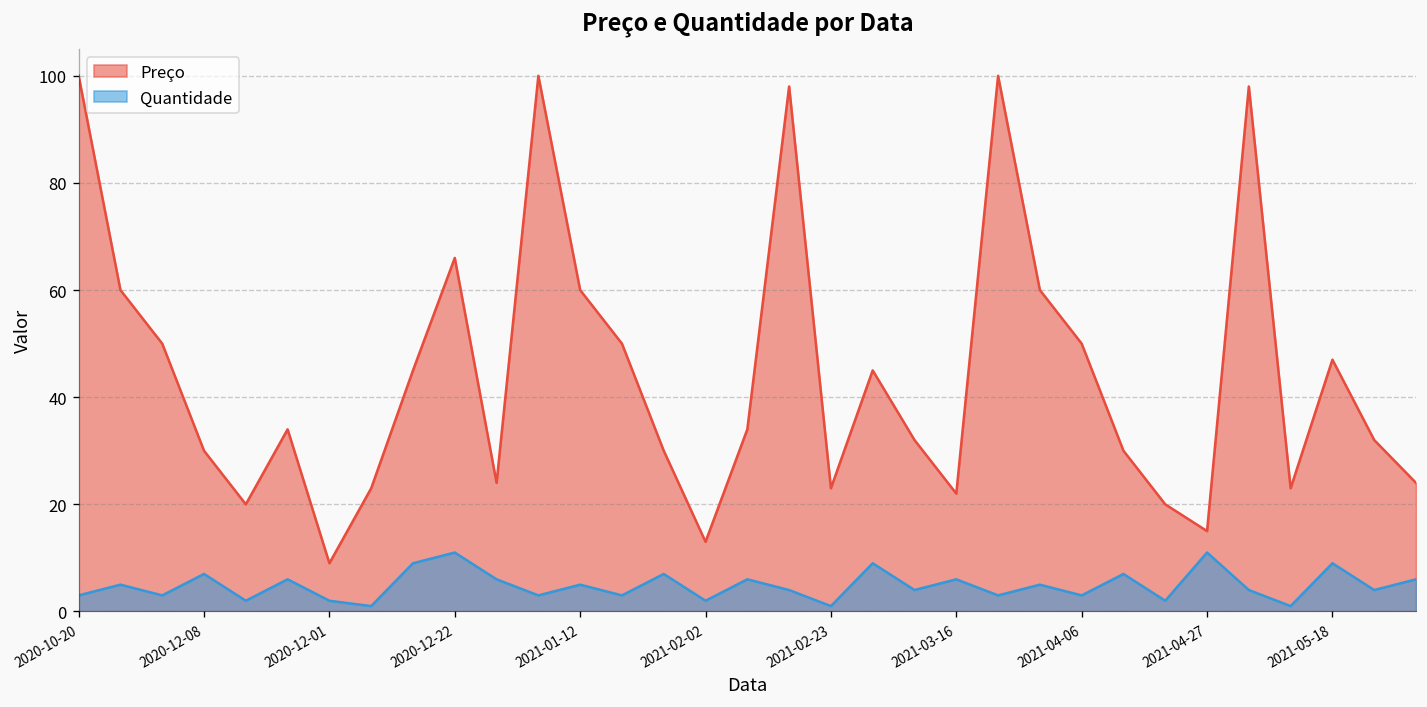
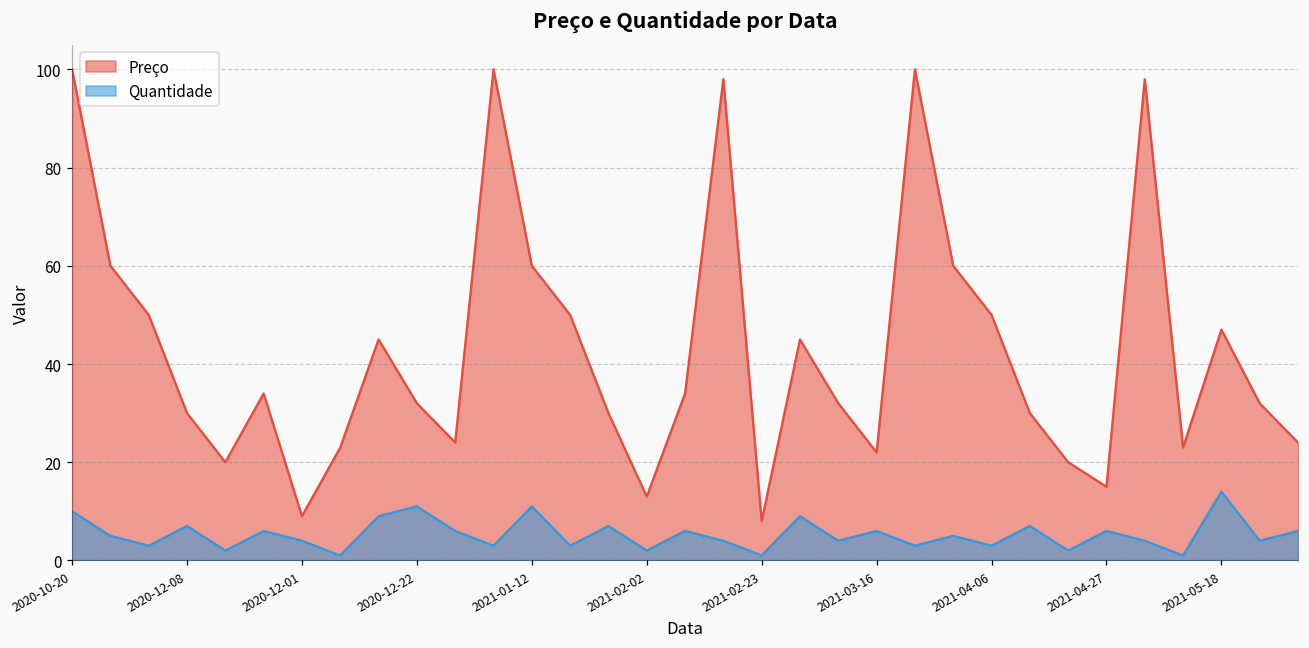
Quantidade, 2020-10-20: 3 -> 10
Quantidade, 2020-12-01: 2 -> 4
Preço, 2020-12-22: 66 -> 32
Quantidade, 2021-01-12: 5 -> 11
Preço, 2021-02-23: 23 -> 8
Quantidade, 2021-04-27: 11 -> 6
Quantidade, 2021-05-18: 9 -> 14
